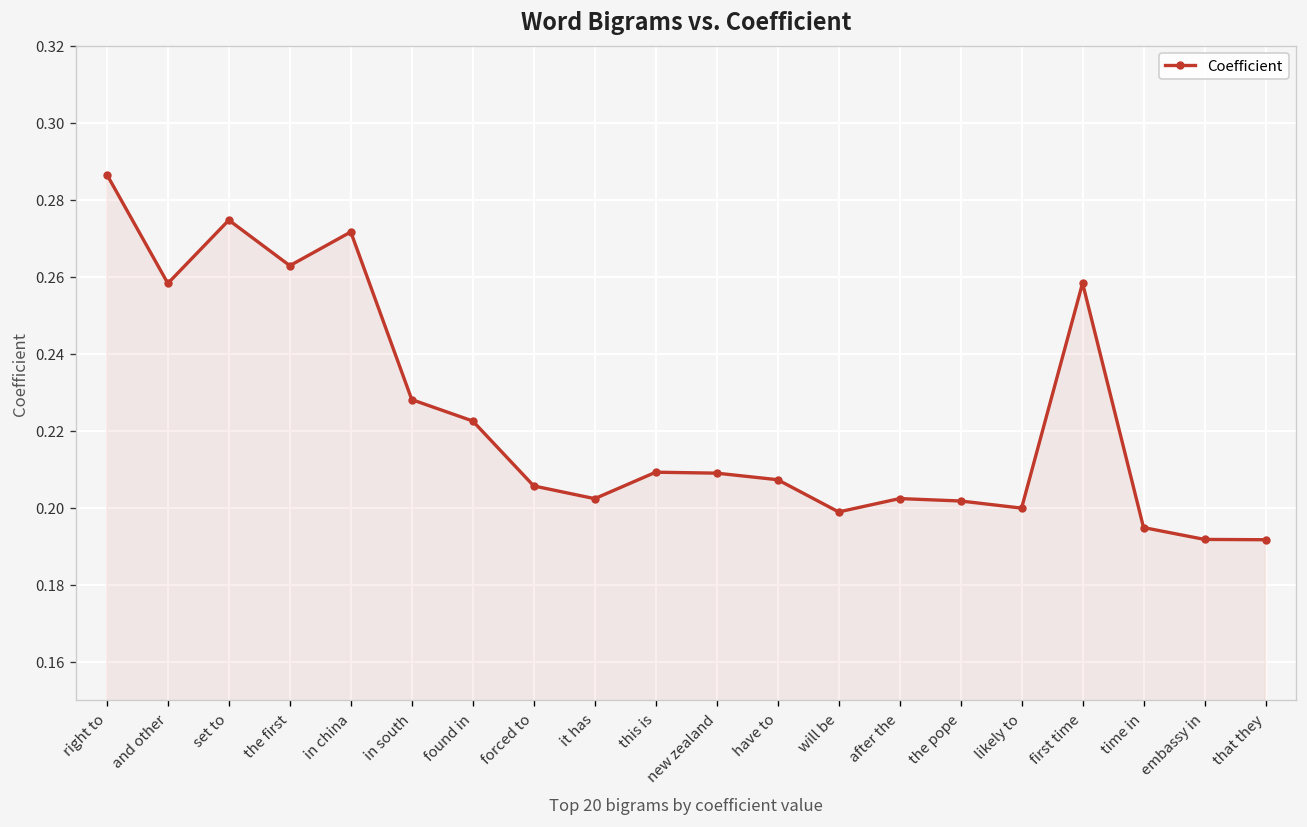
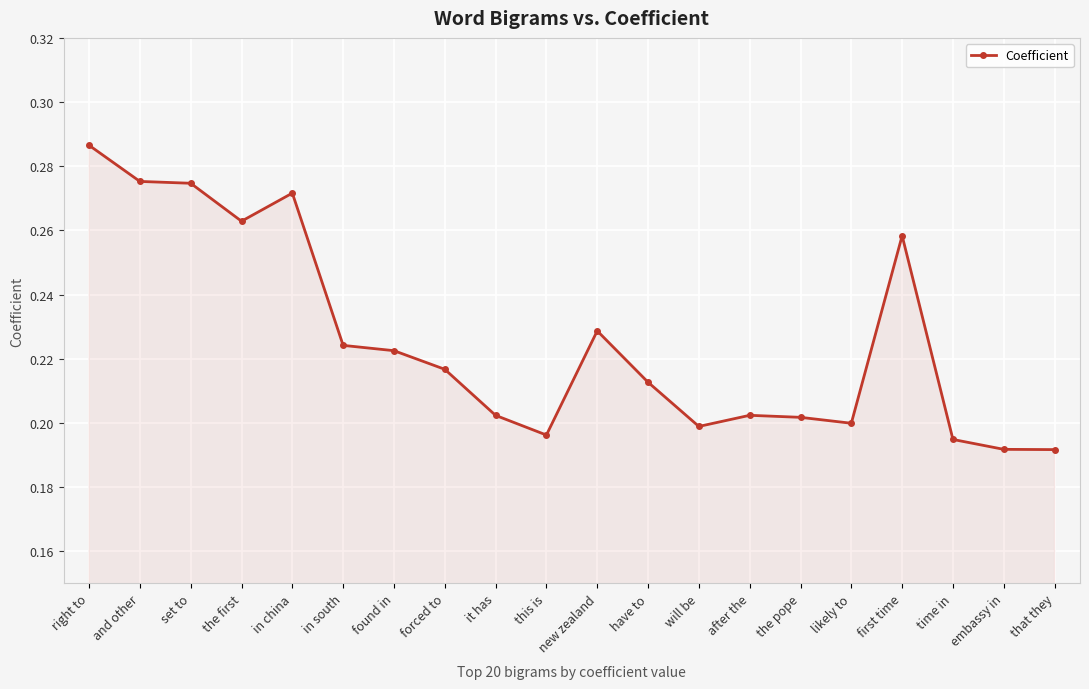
and other: 0.258 -> 0.275
in south: 0.228 -> 0.224
forced to: 0.206 -> 0.217
this is: 0.209 -> 0.196
new zealand: 0.209 -> 0.229
have to: 0.207 -> 0.213
